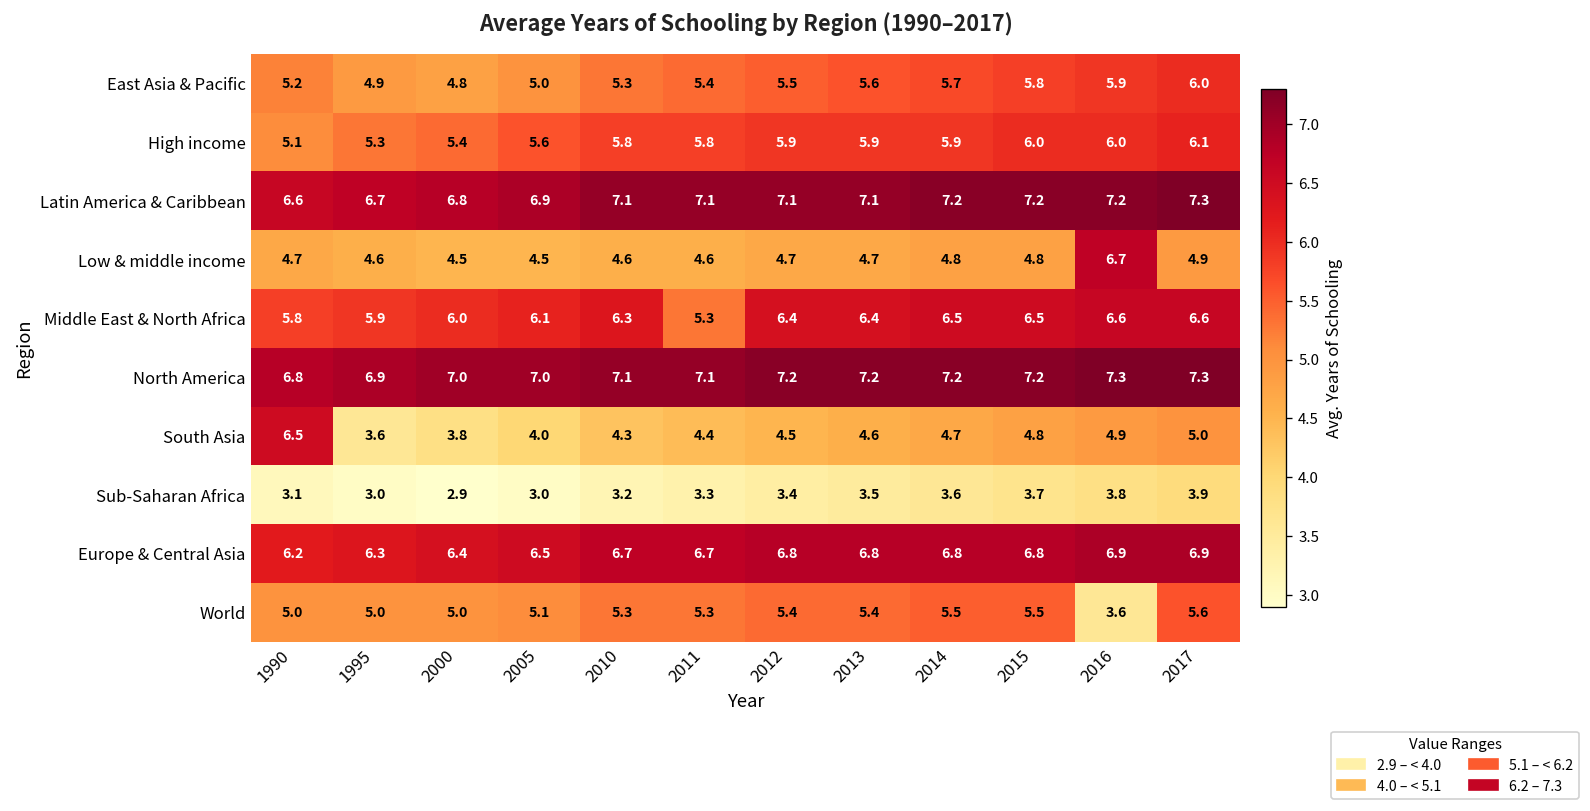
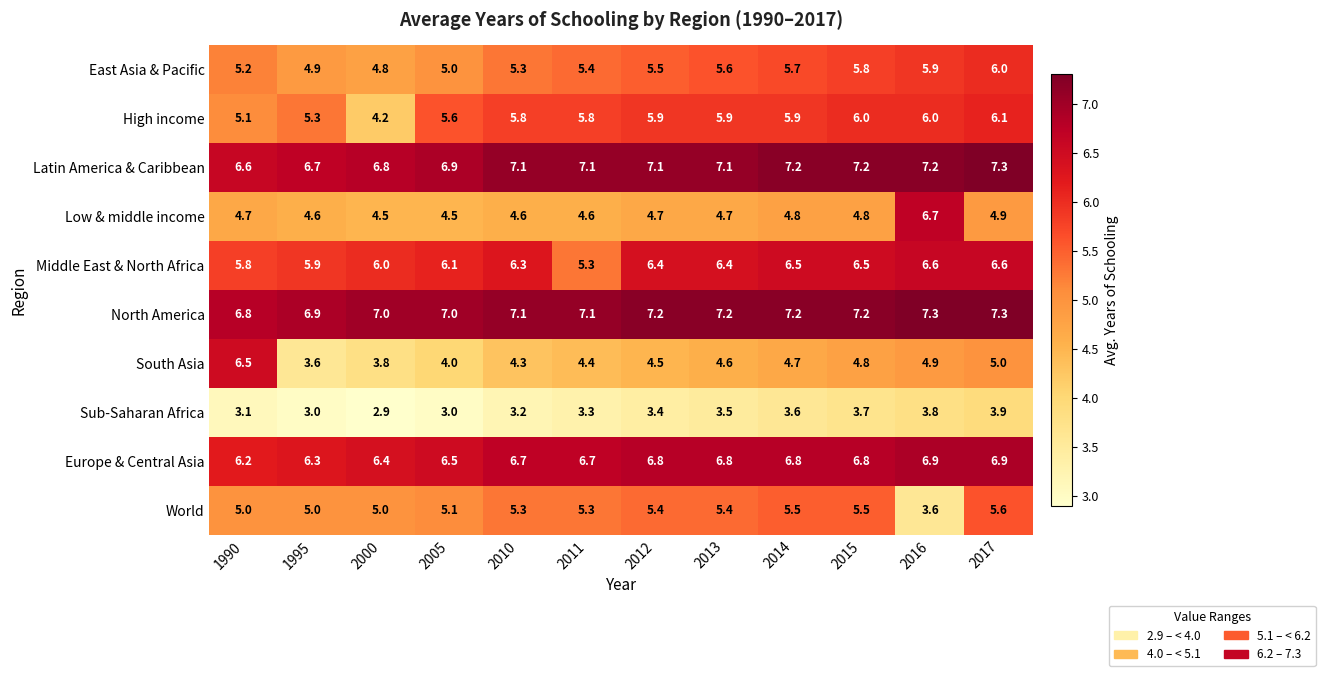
High income, 2000: 5.4 -> 4.2
